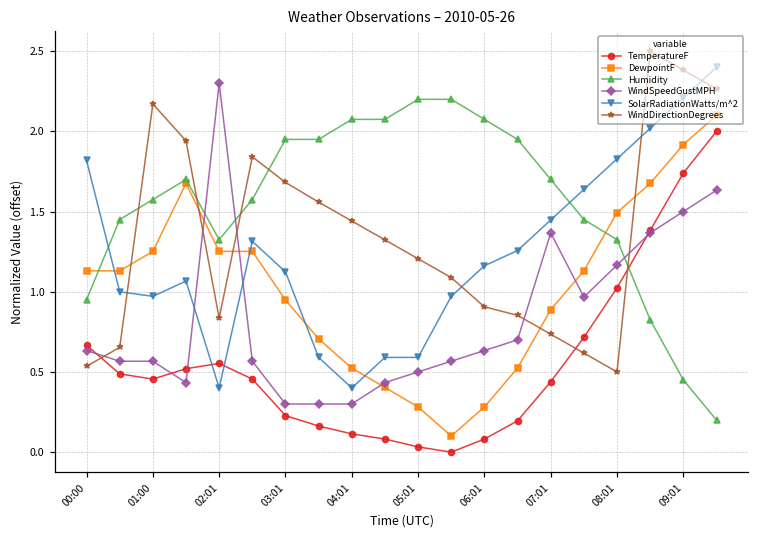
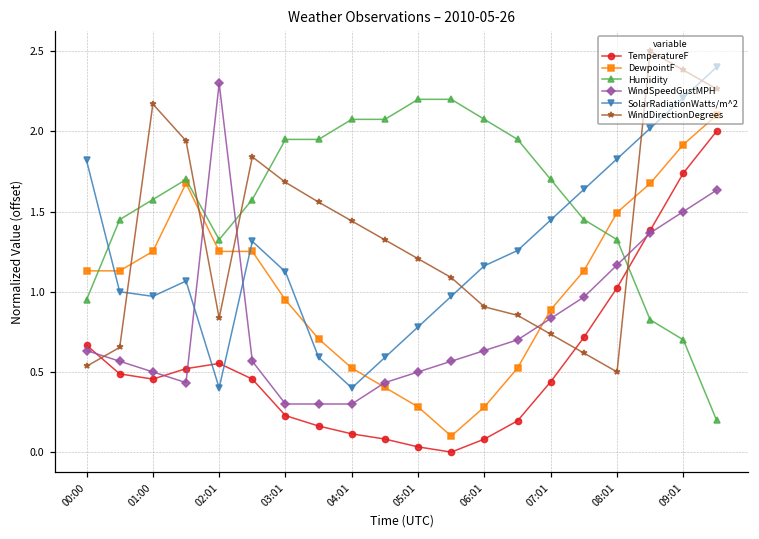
WindSpeedGustMPH, 01:00: 0.57 -> 0.50
SolarRadiationWatts/m^2, 05:01: 0.59 -> 0.78
WindSpeedGustMPH, 07:01: 1.37 -> 0.83
Humidity, 09:01: 0.45 -> 0.70
